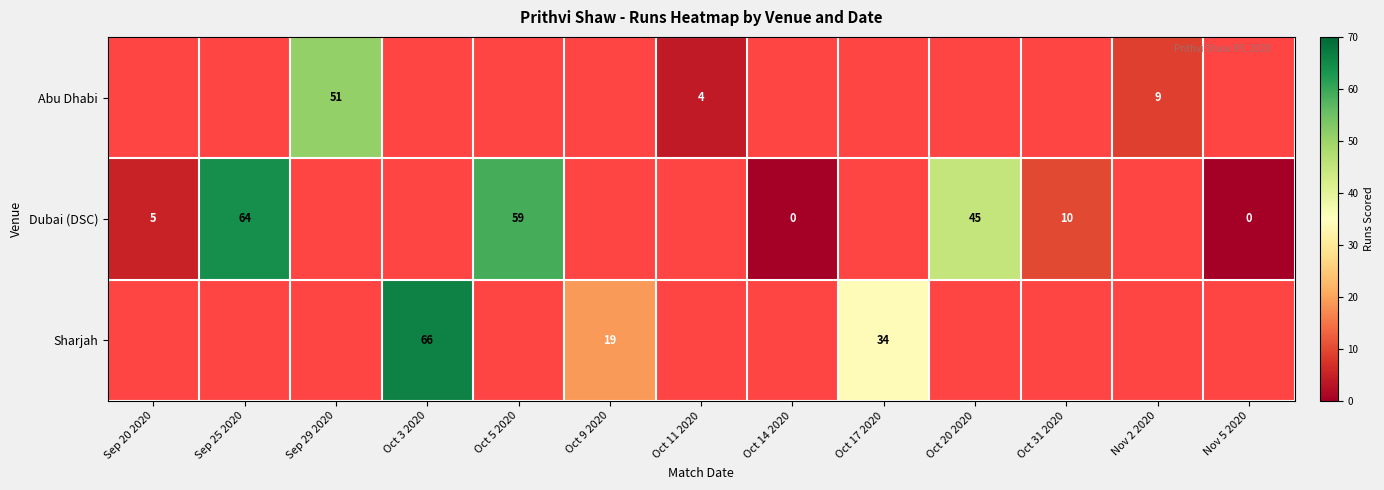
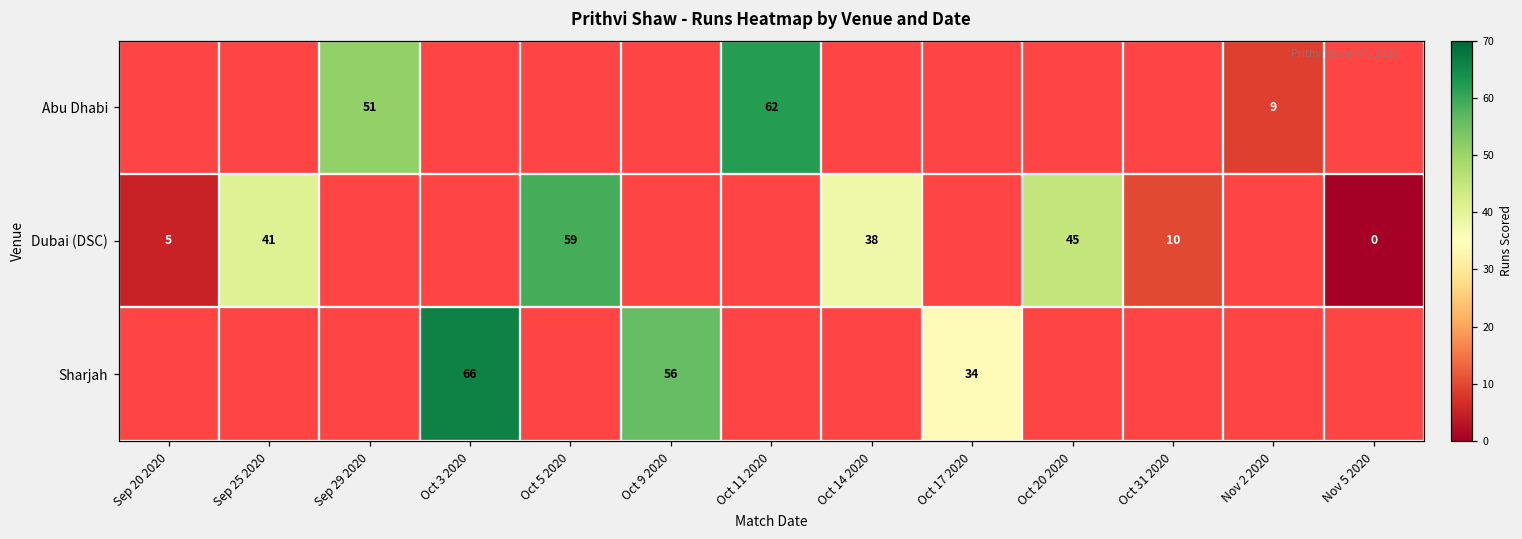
Abu Dhabi, Oct 11 2020: 4 -> 62
Dubai (DSC), Sep 25 2020: 64 -> 41
Dubai (DSC), Oct 14 2020: 0 -> 38
Sharjah, Oct 9 2020: 19 -> 56
